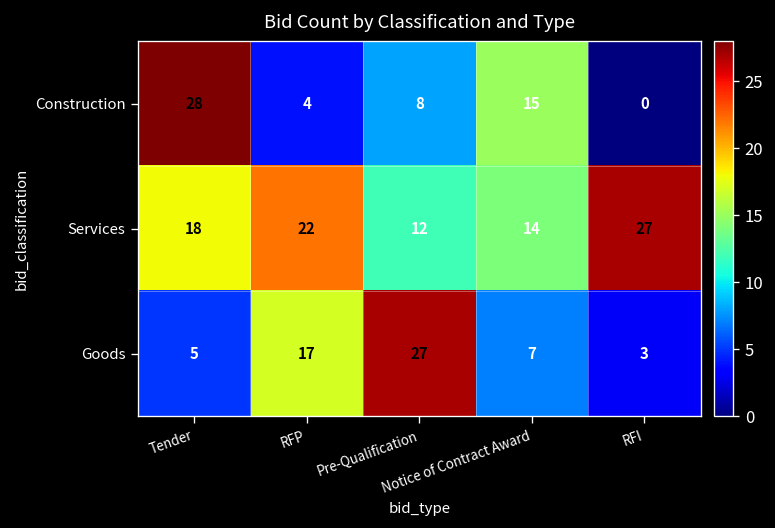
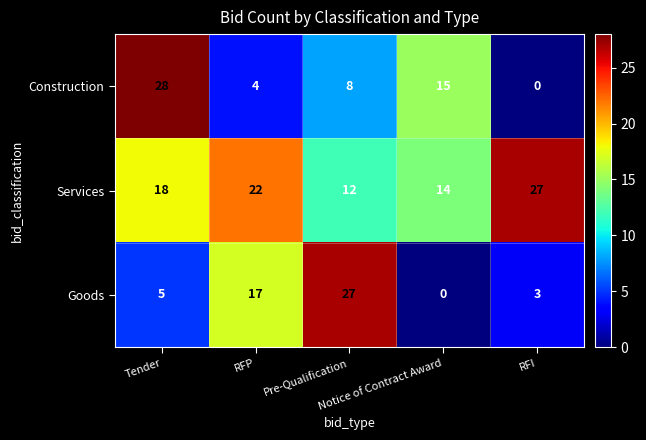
Goods, Notice of Contract Award: 7 -> 0
